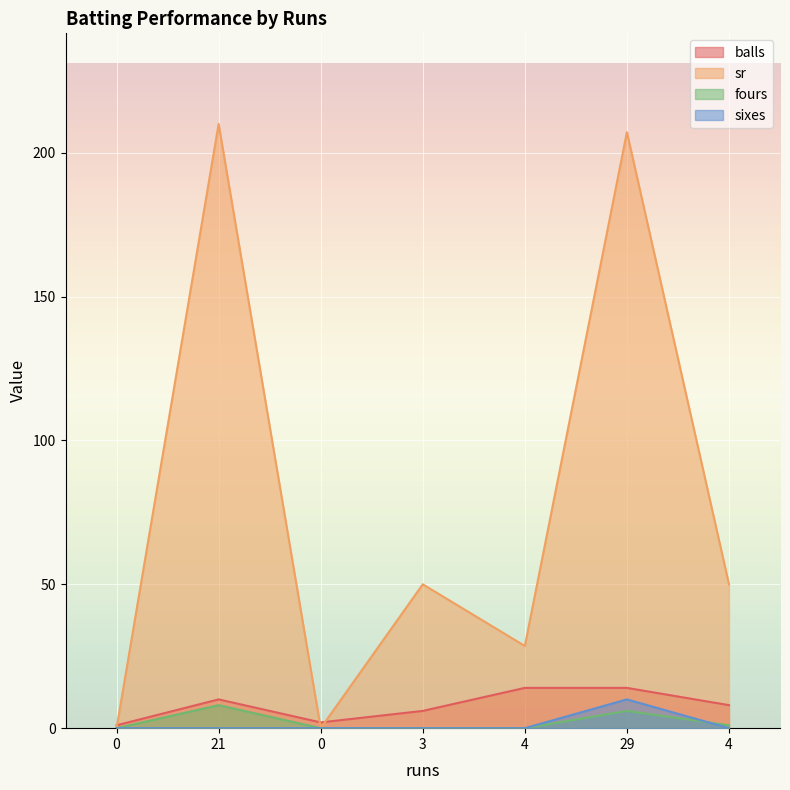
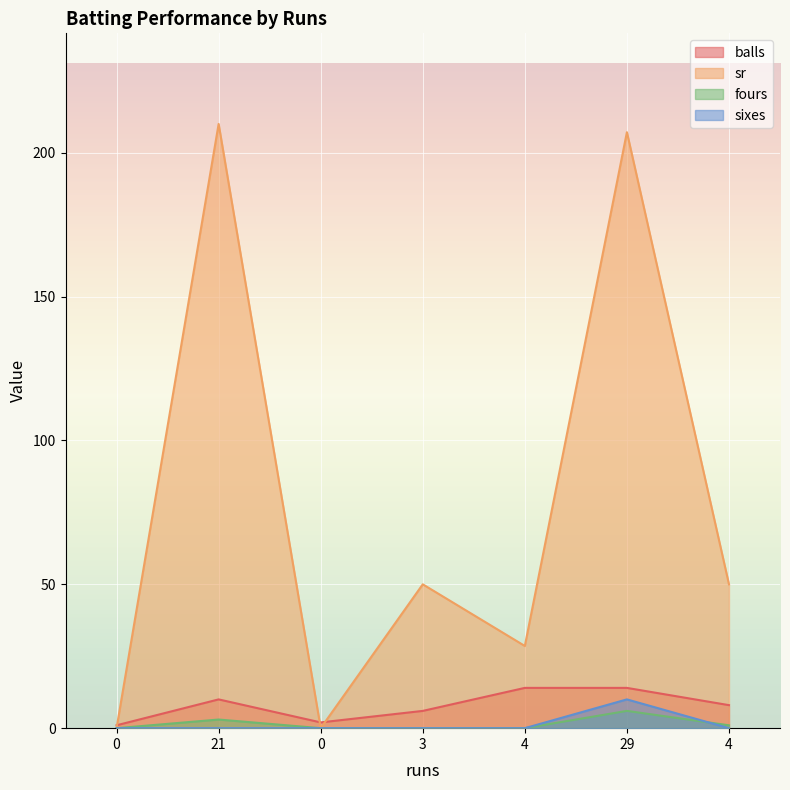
fours, 21: 8 -> 3
